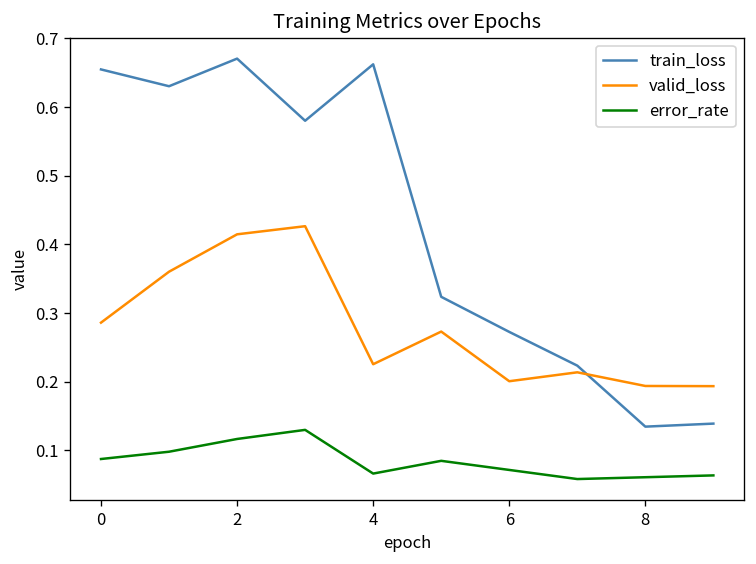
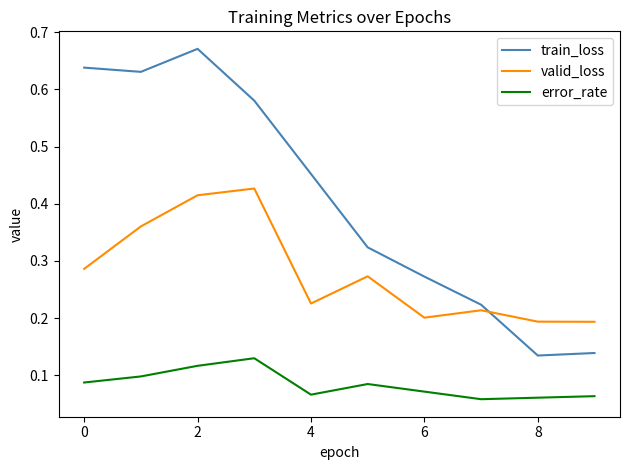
train_loss, 0: 0.65 -> 0.64
train_loss, 4: 0.66 -> 0.45
